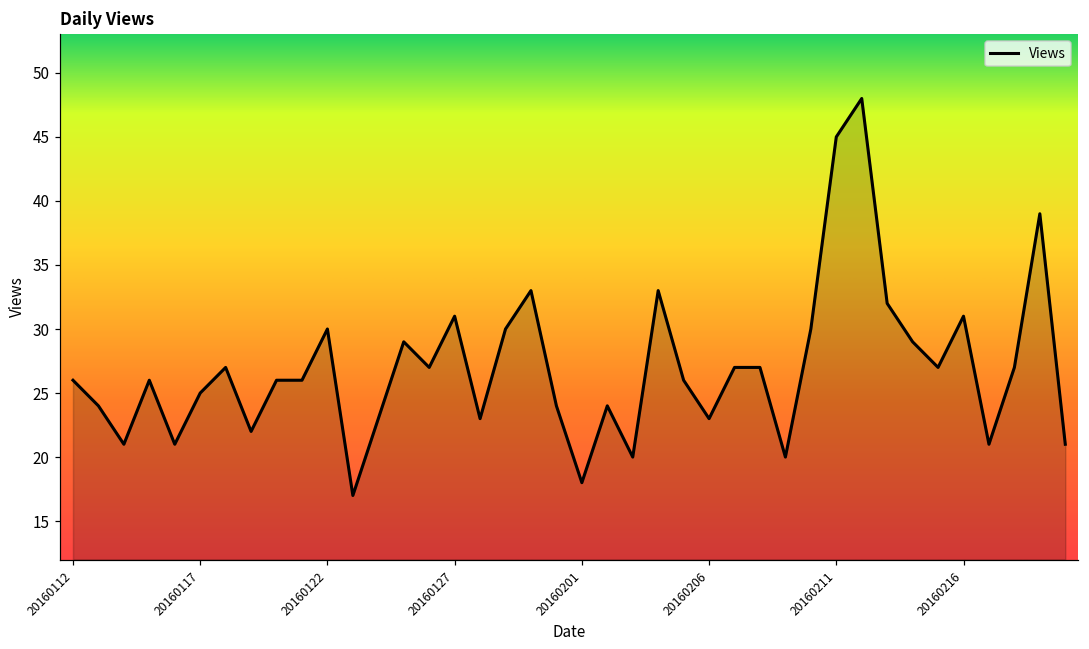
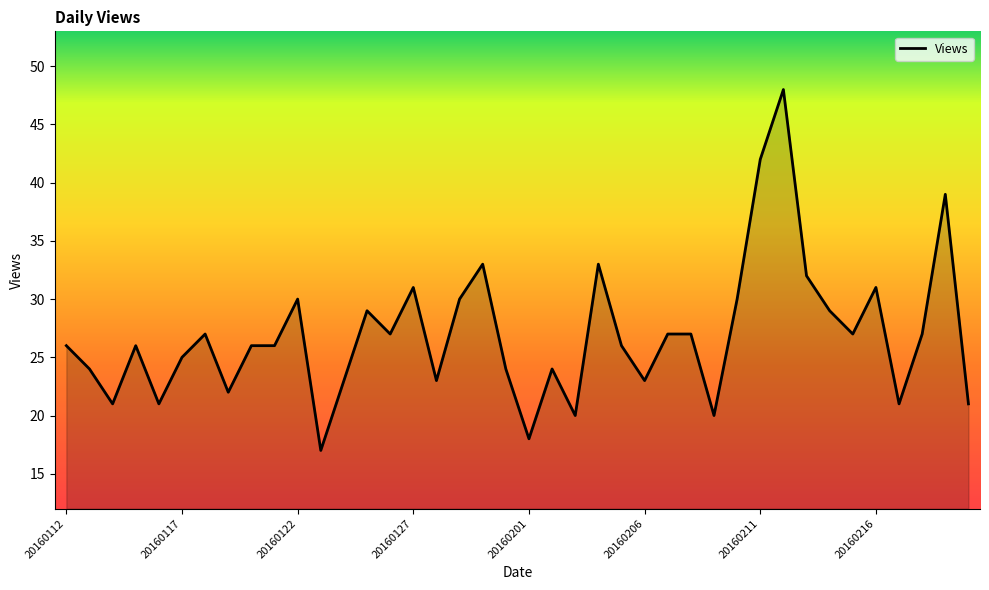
20160211: 45 -> 42
